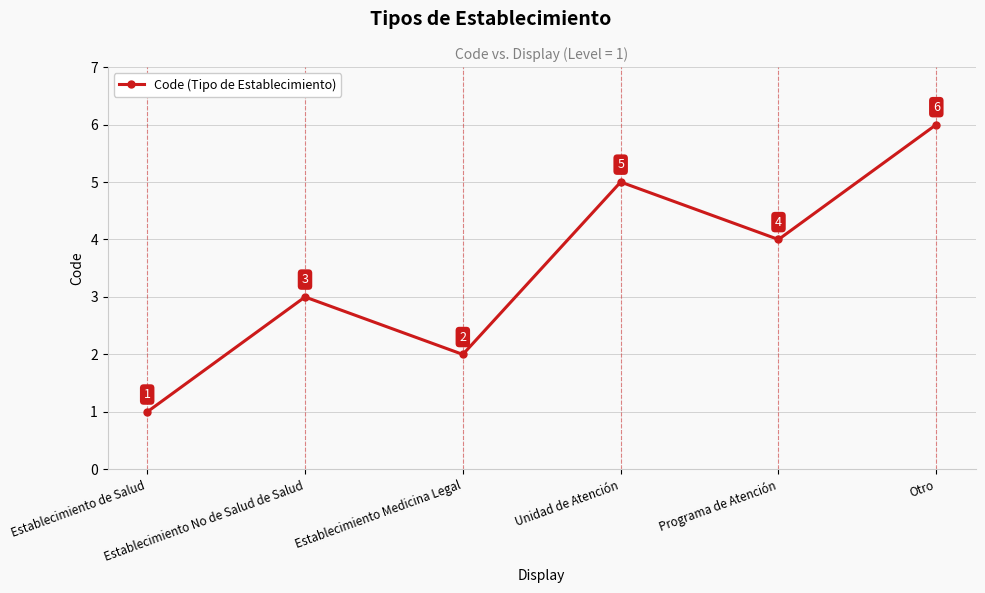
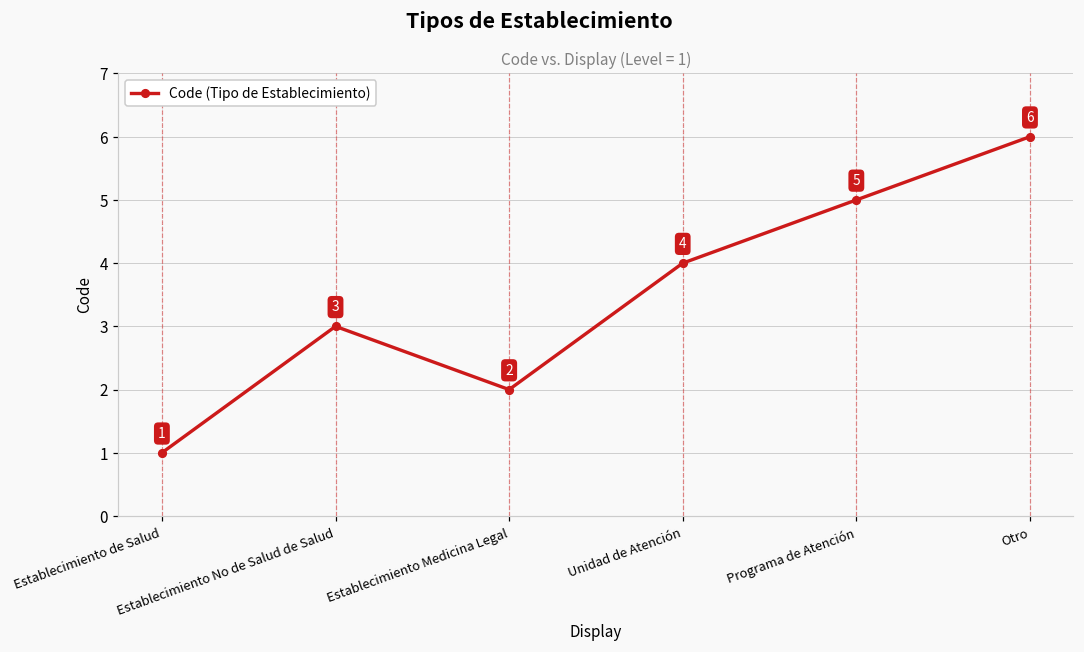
Unidad de Atención: 5 -> 4
Programa de Atención: 4 -> 5
